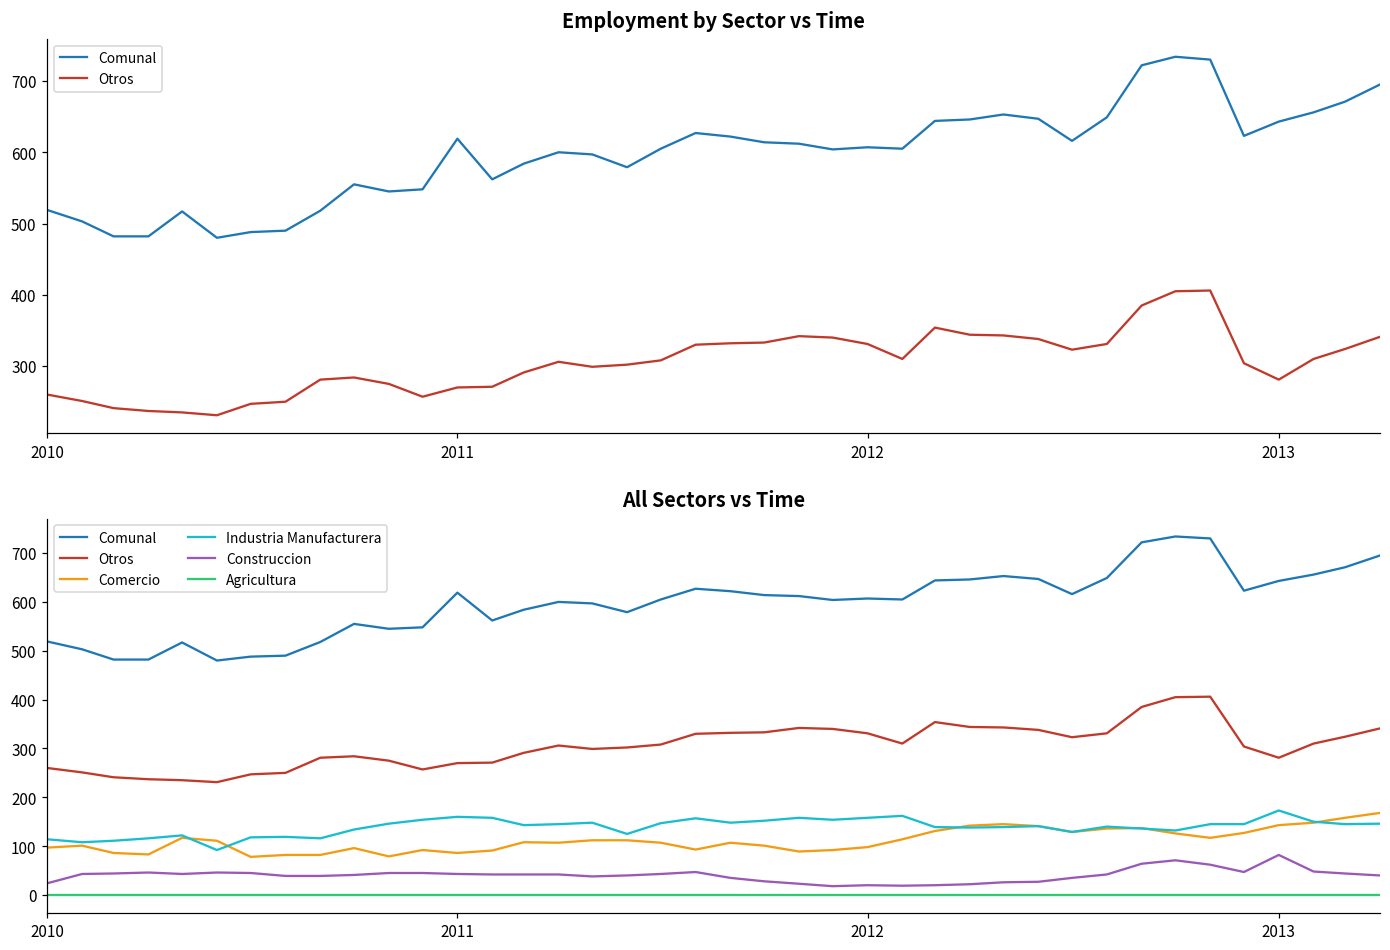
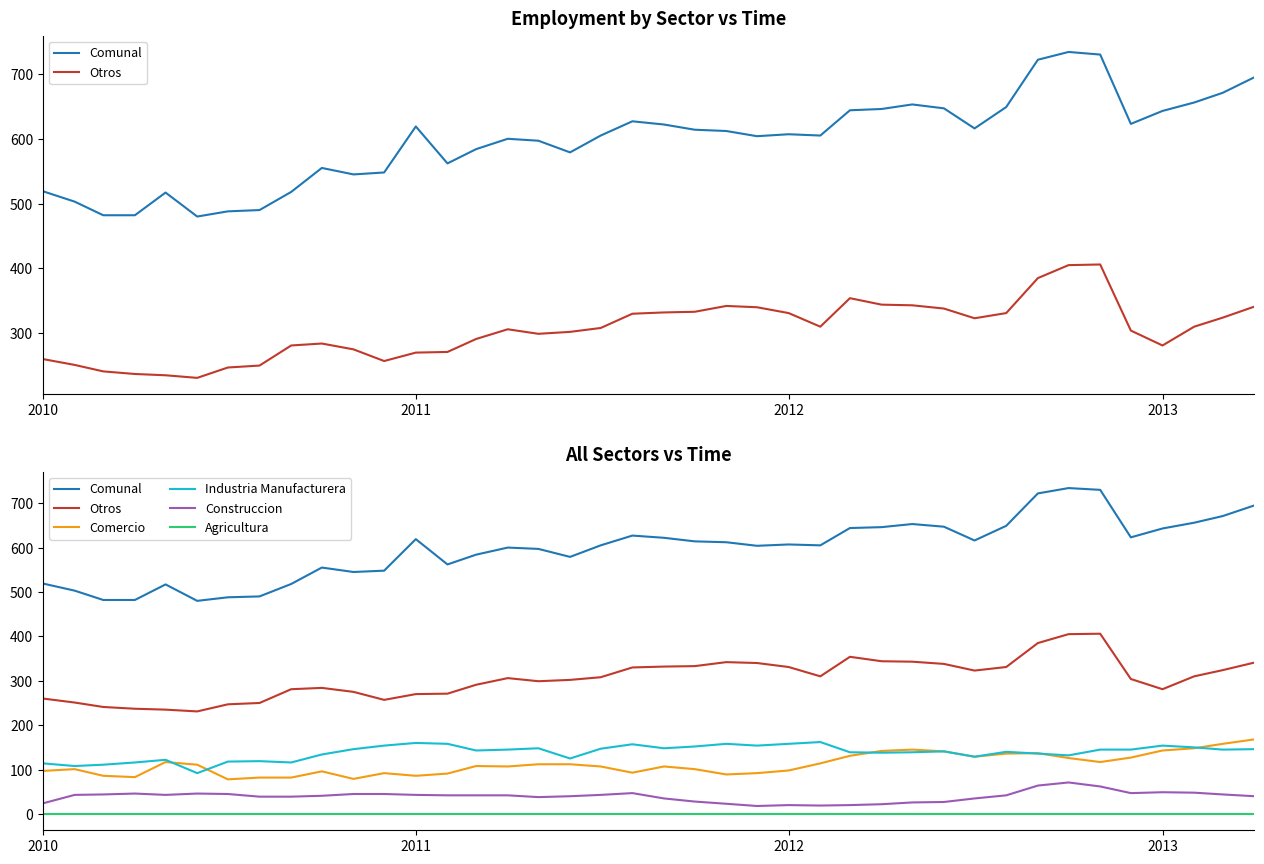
All Sectors vs Time, Industria Manufacturera, 2013: 170 -> 150
All Sectors vs Time, Construccion, 2013: 80 -> 50
